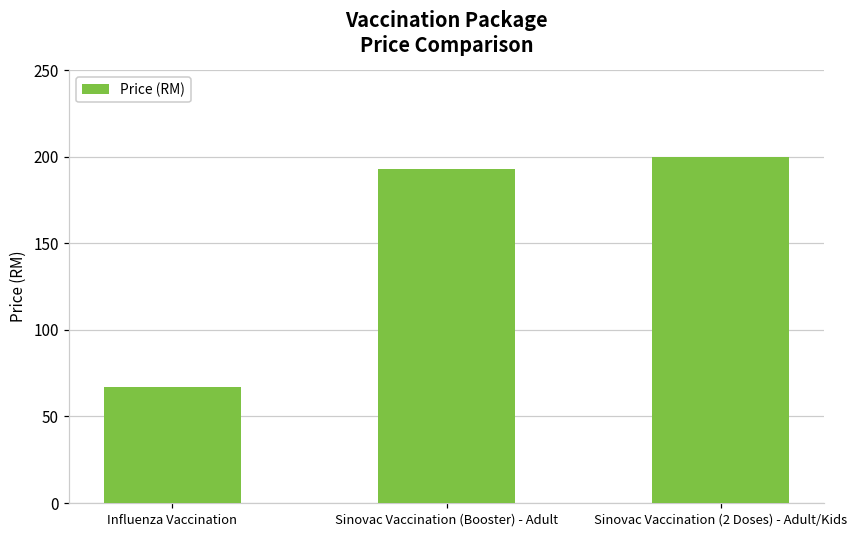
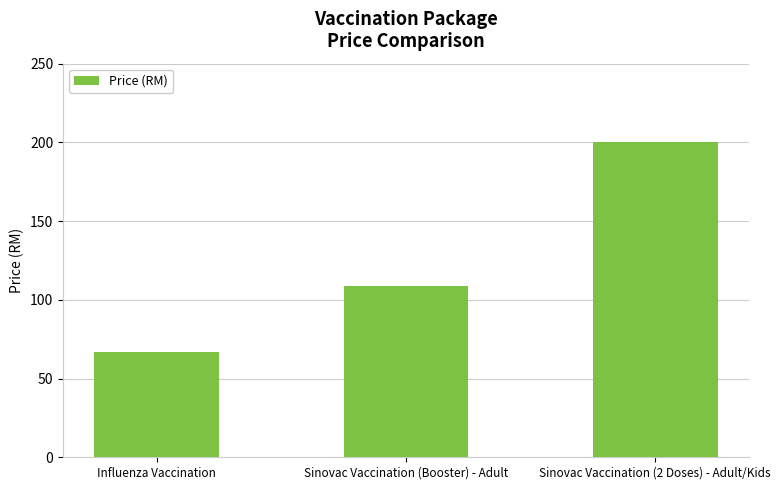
Sinovac Vaccination (Booster) - Adult: 193 -> 109
